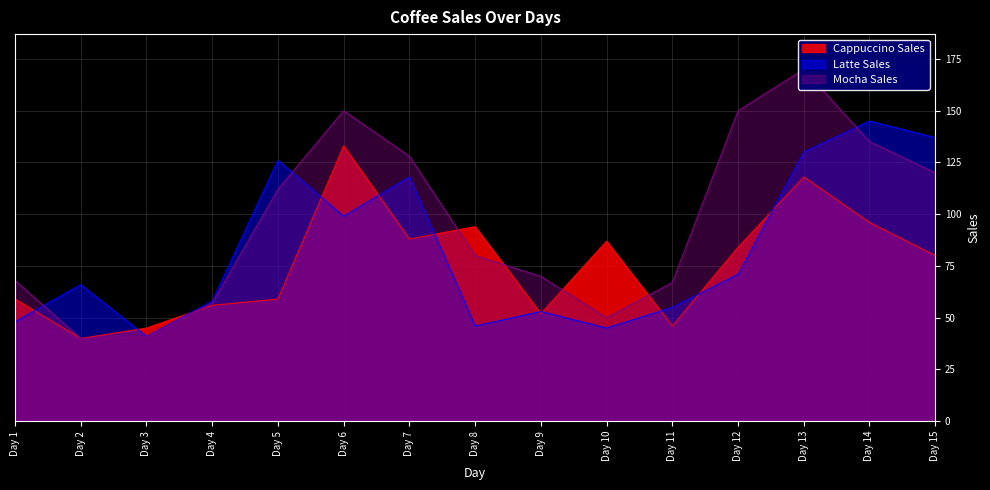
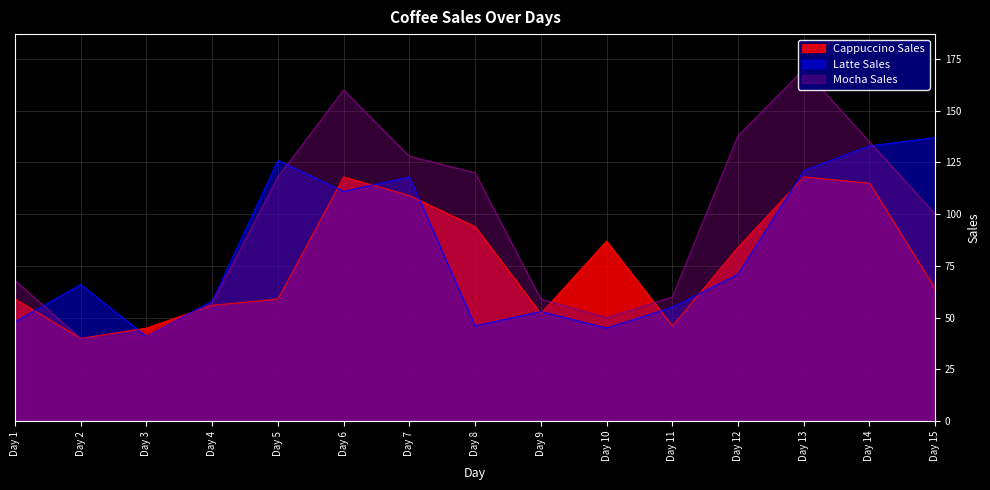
Mocha Sales, Day 5: 112 -> 118
Cappuccino Sales, Day 6: 133 -> 118
Latte Sales, Day 6: 99 -> 111
Mocha Sales, Day 6: 150 -> 160
Cappuccino Sales, Day 7: 88 -> 109
Mocha Sales, Day 8: 80 -> 120
Mocha Sales, Day 9: 70 -> 59
Mocha Sales, Day 11: 67 -> 60
Mocha Sales, Day 12: 150 -> 138
Latte Sales, Day 13: 130 -> 121
Cappuccino Sales, Day 14: 96 -> 115
Latte Sales, Day 14: 145 -> 133
Cappuccino Sales, Day 15: 80 -> 64
Mocha Sales, Day 15: 120 -> 100
